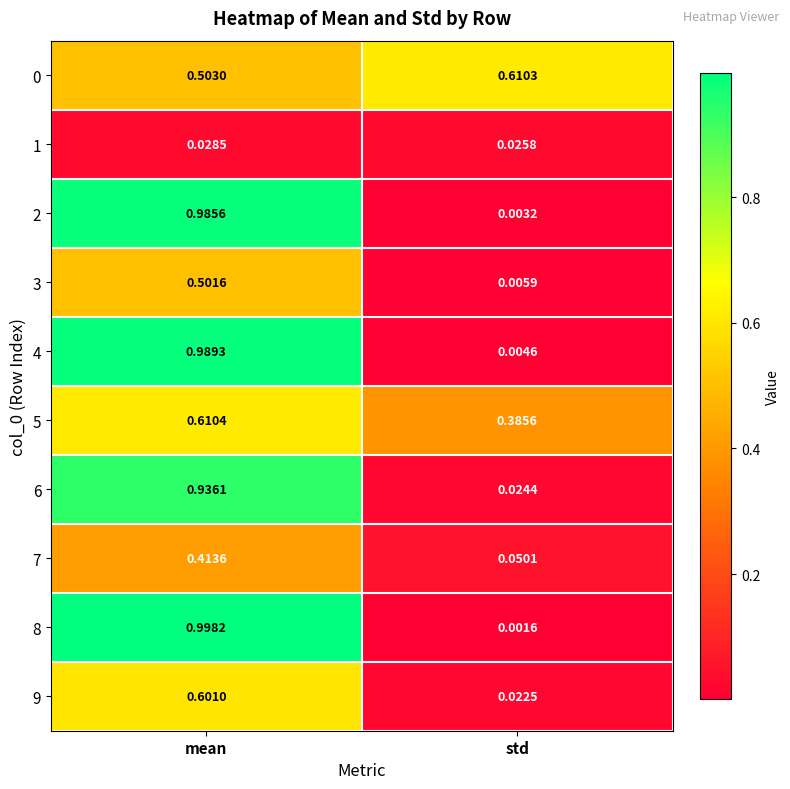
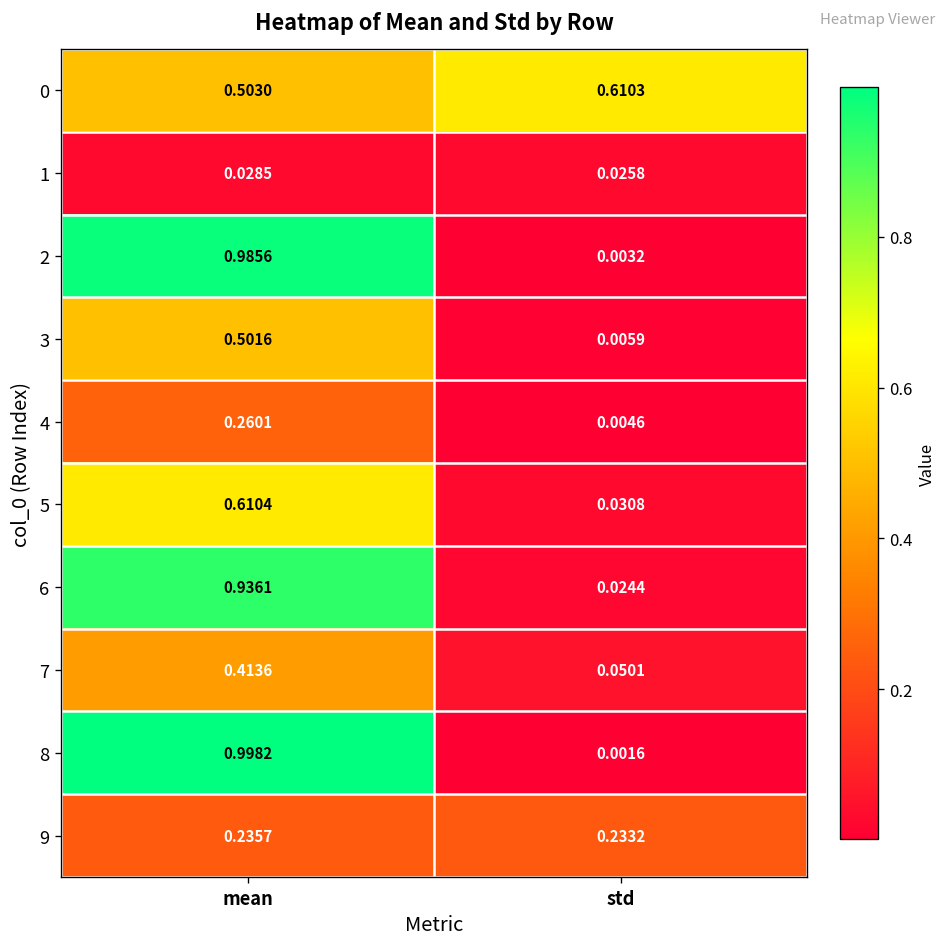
4, mean: 0.9893 -> 0.2601
5, std: 0.3856 -> 0.0308
9, mean: 0.6010 -> 0.2357
9, std: 0.0225 -> 0.2332
